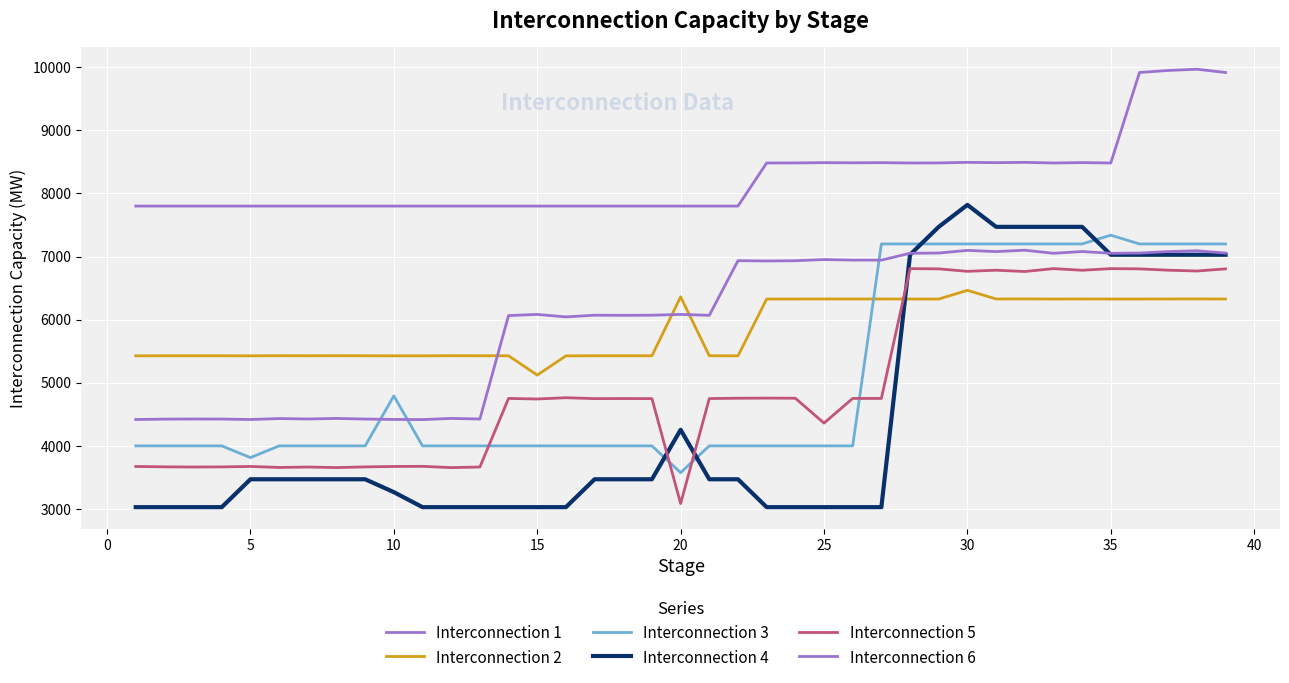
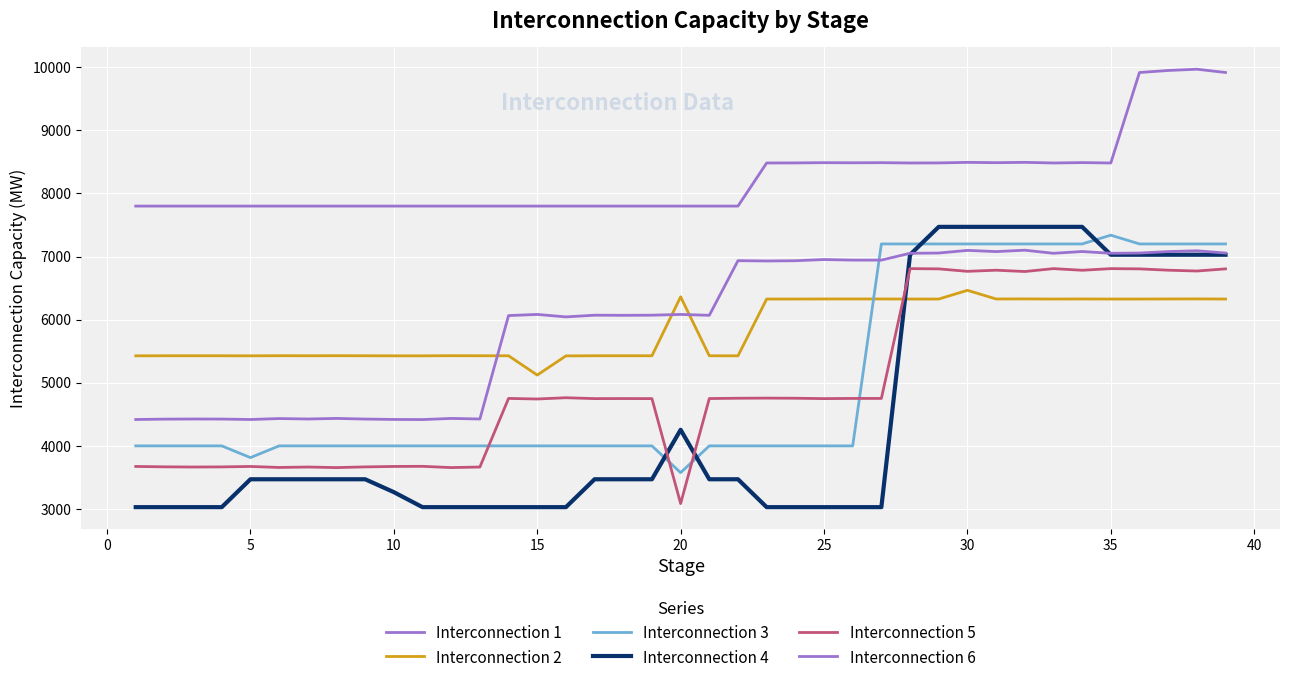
Interconnection 3, 10: 4800 -> 4000
Interconnection 5, 25: 4400 -> 4700
Interconnection 4, 30: 7800 -> 7500
